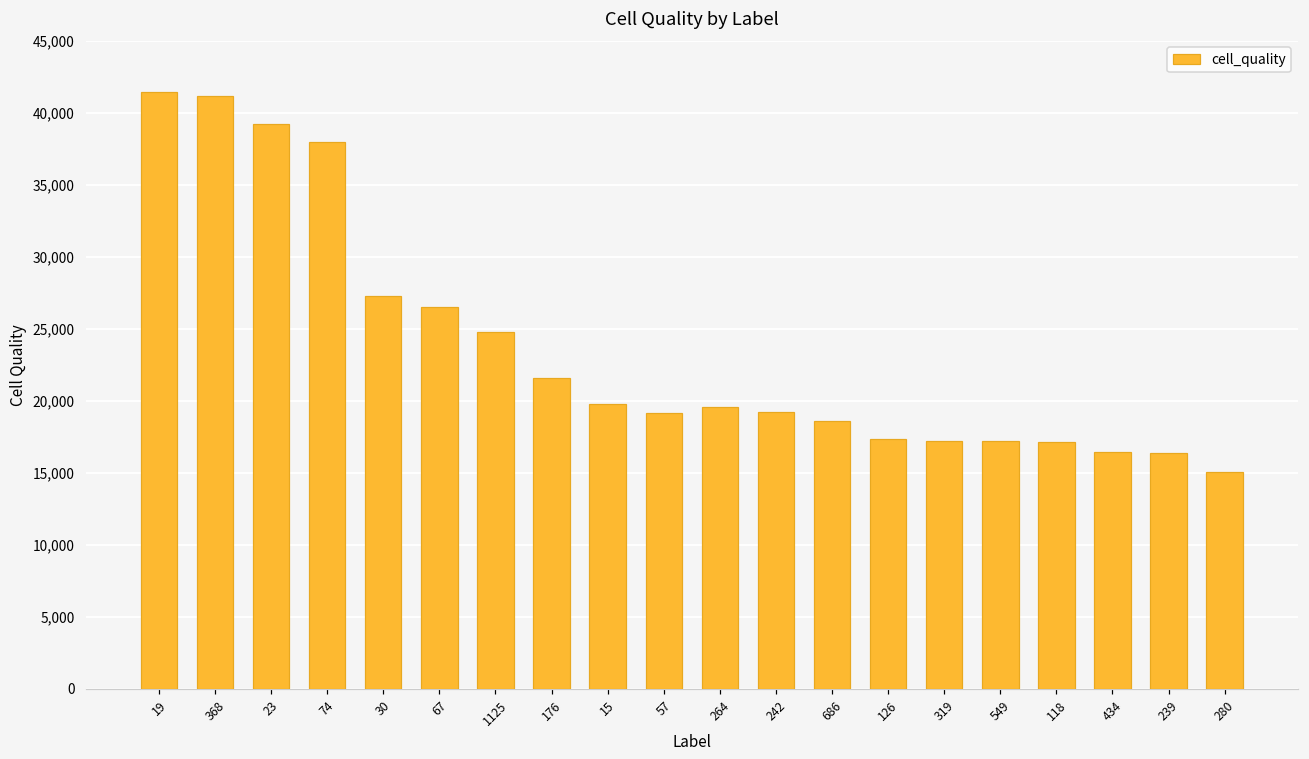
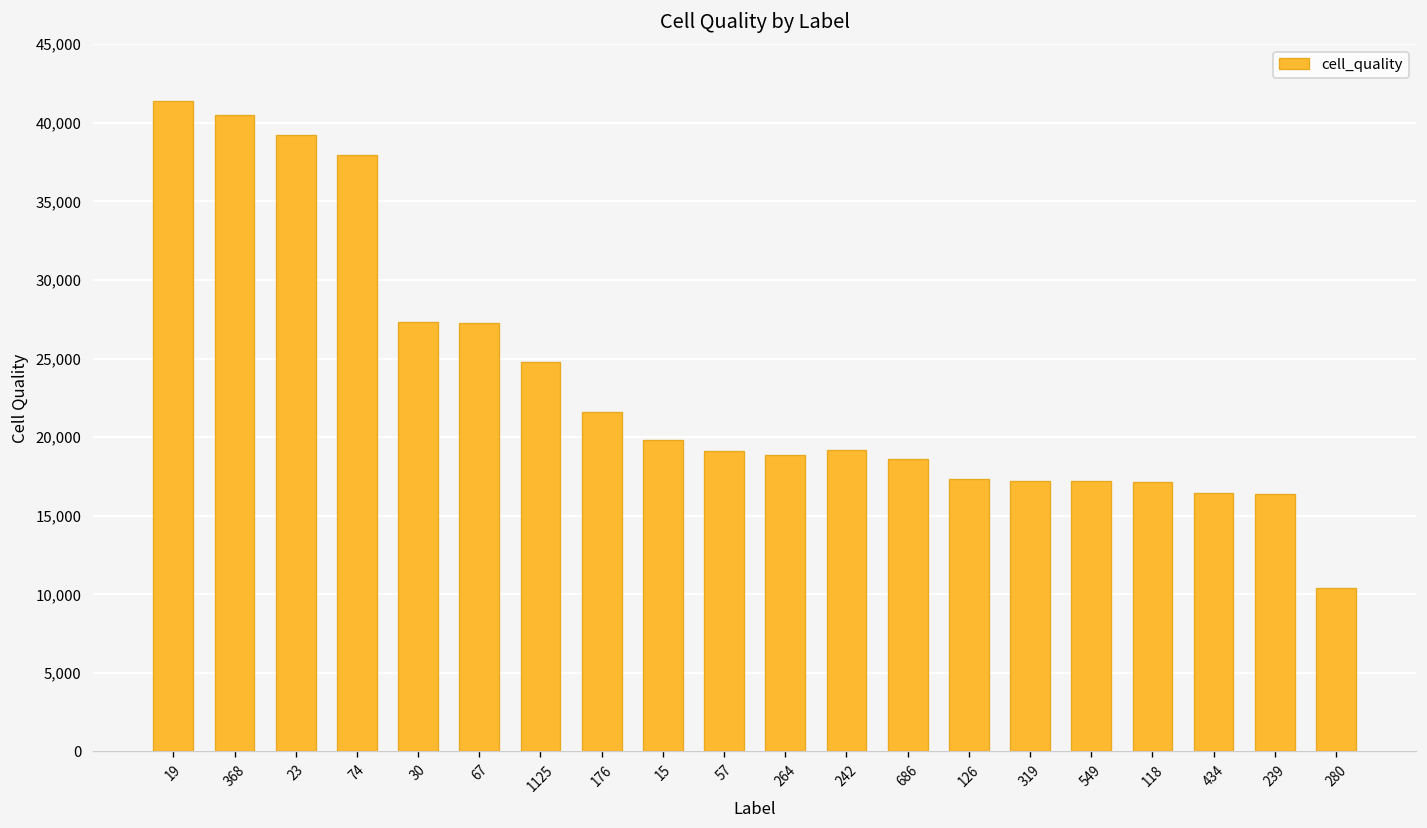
368: 41,200 -> 40,500
67: 26,500 -> 27,200
264: 19,500 -> 18,900
280: 15,100 -> 10,400
